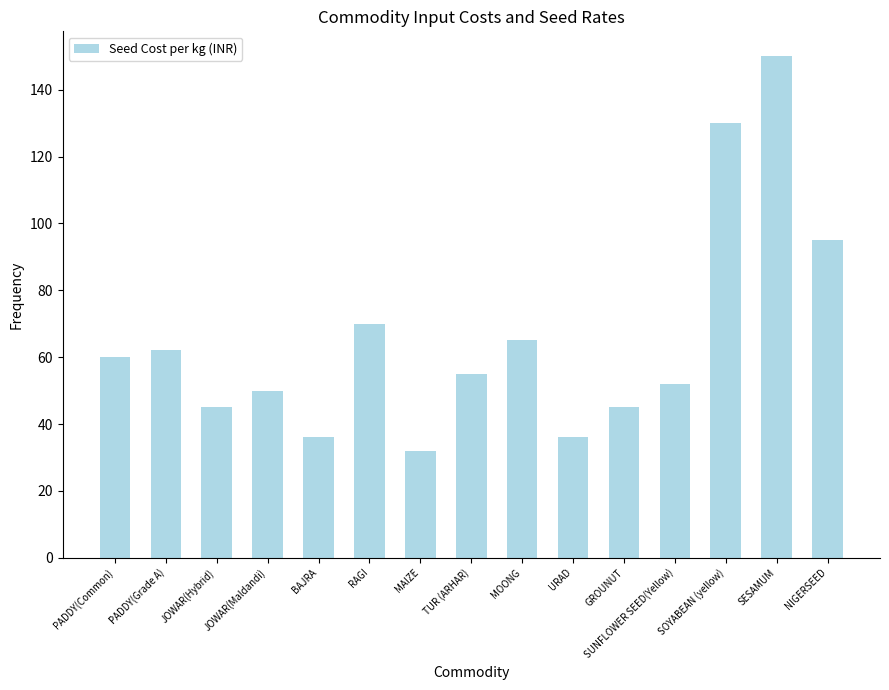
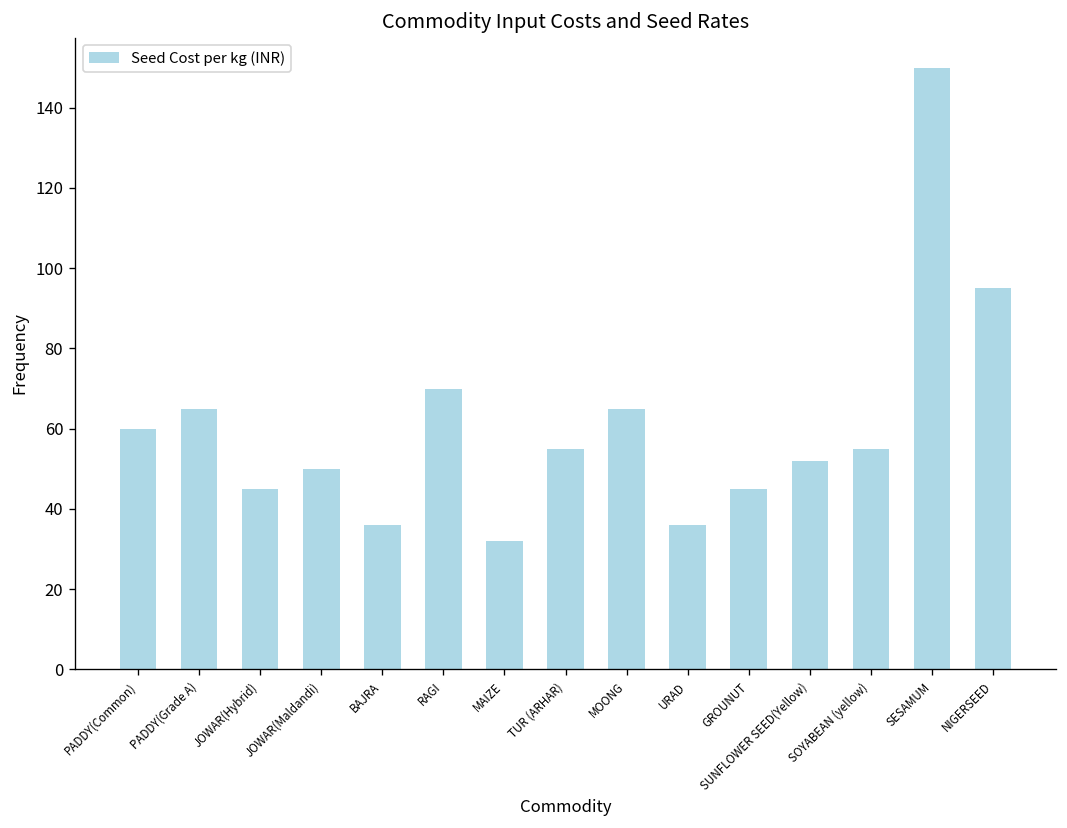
PADDY(Grade A): 62 -> 65
SOYABEAN (yellow): 130 -> 55
